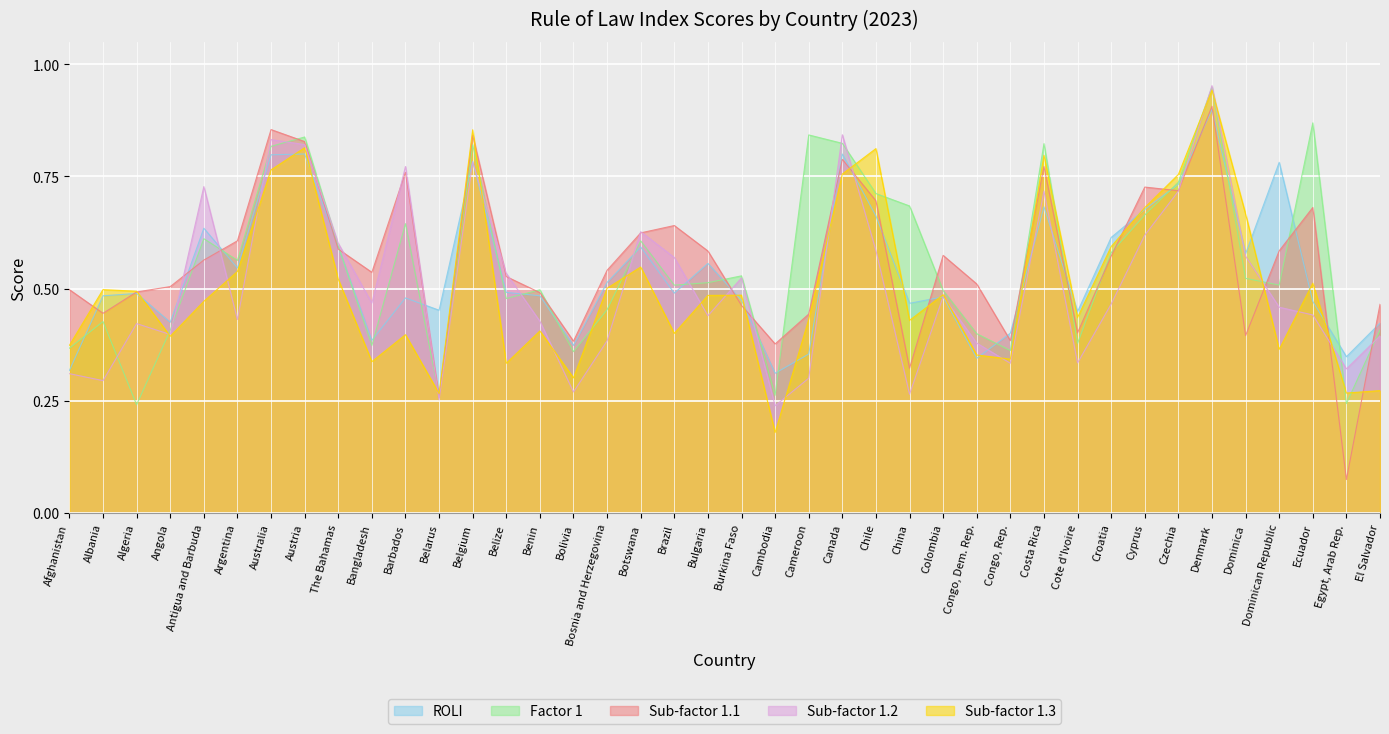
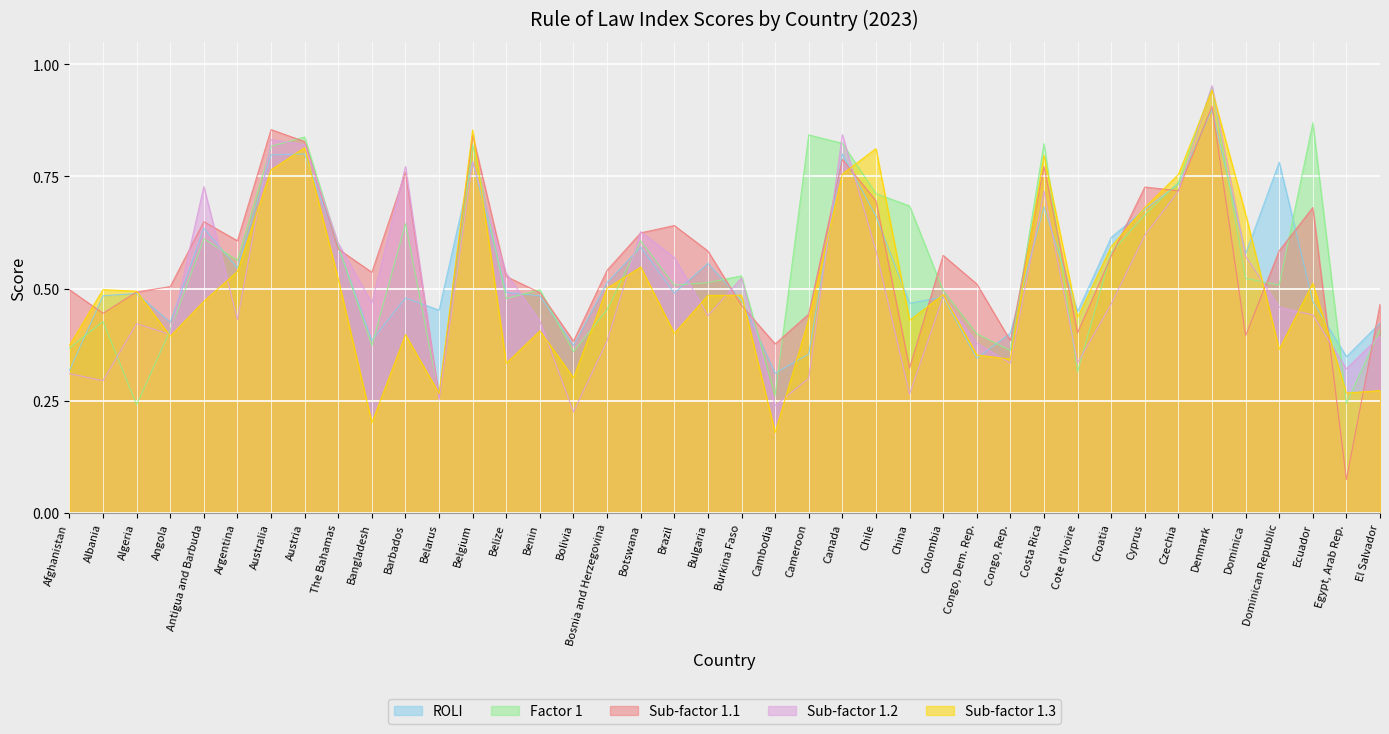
Sub-factor 1.1, Antigua and Barbuda: 0.56 -> 0.65
Sub-factor 1.3, Bangladesh: 0.34 -> 0.20
Sub-factor 1.2, Bolivia: 0.27 -> 0.23
Factor 1, Cote d'Ivoire: 0.38 -> 0.31
